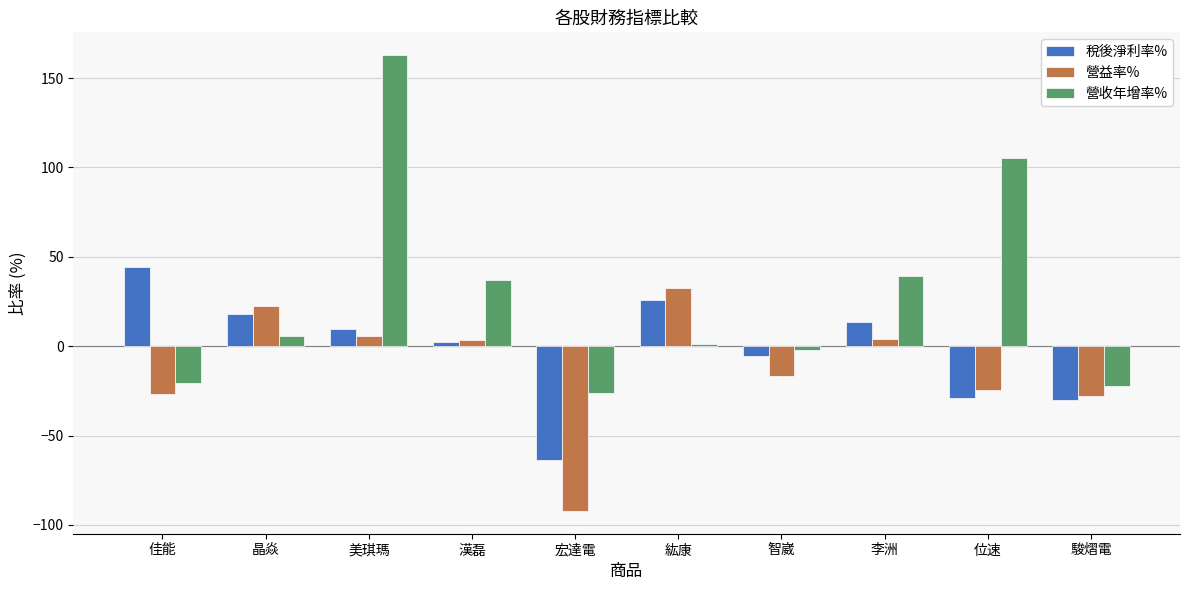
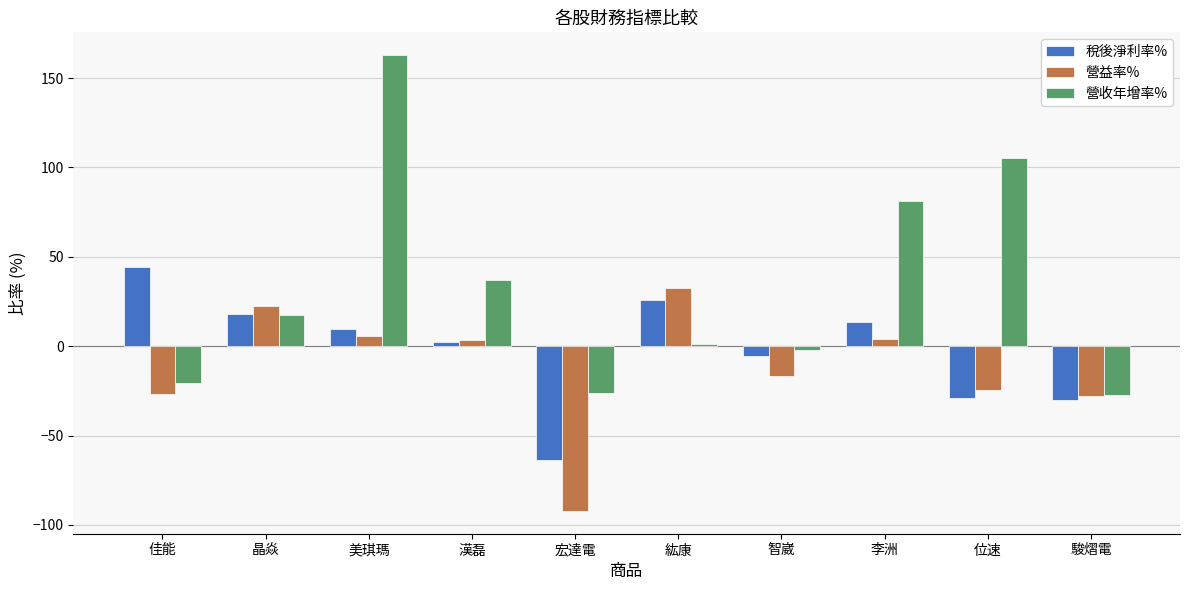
營收年增率%, 晶焱: 6 -> 18
營收年增率%, 李洲: 39 -> 81
營收年增率%, 駿熠電: -23 -> -27
